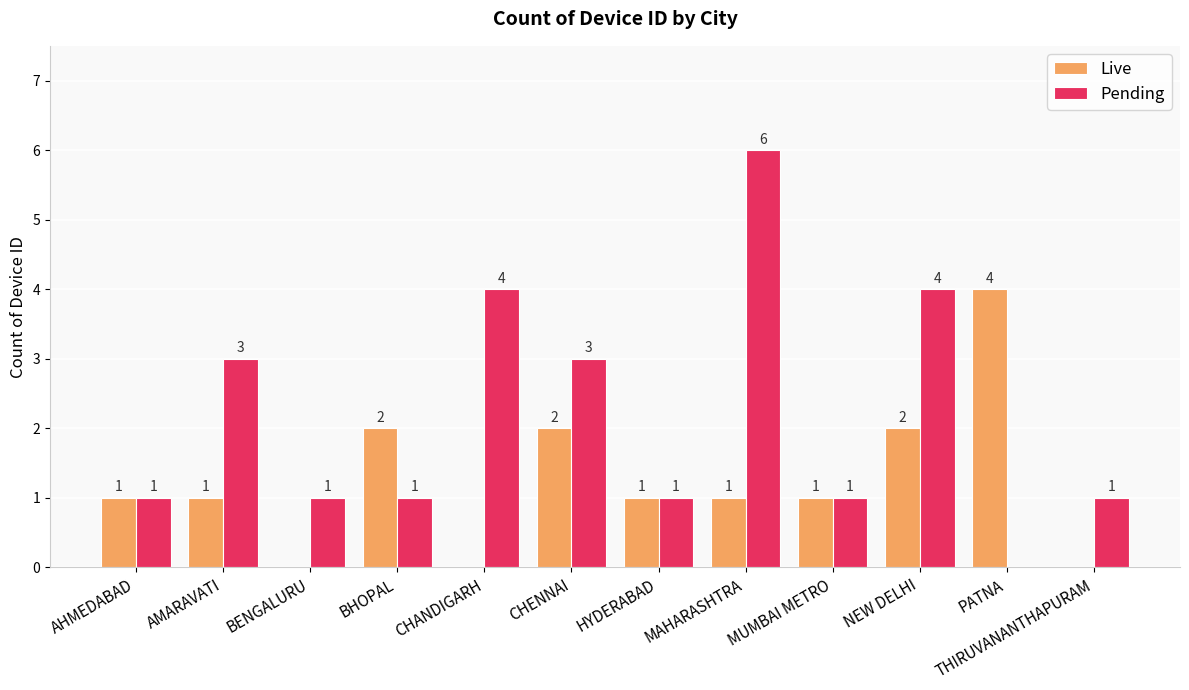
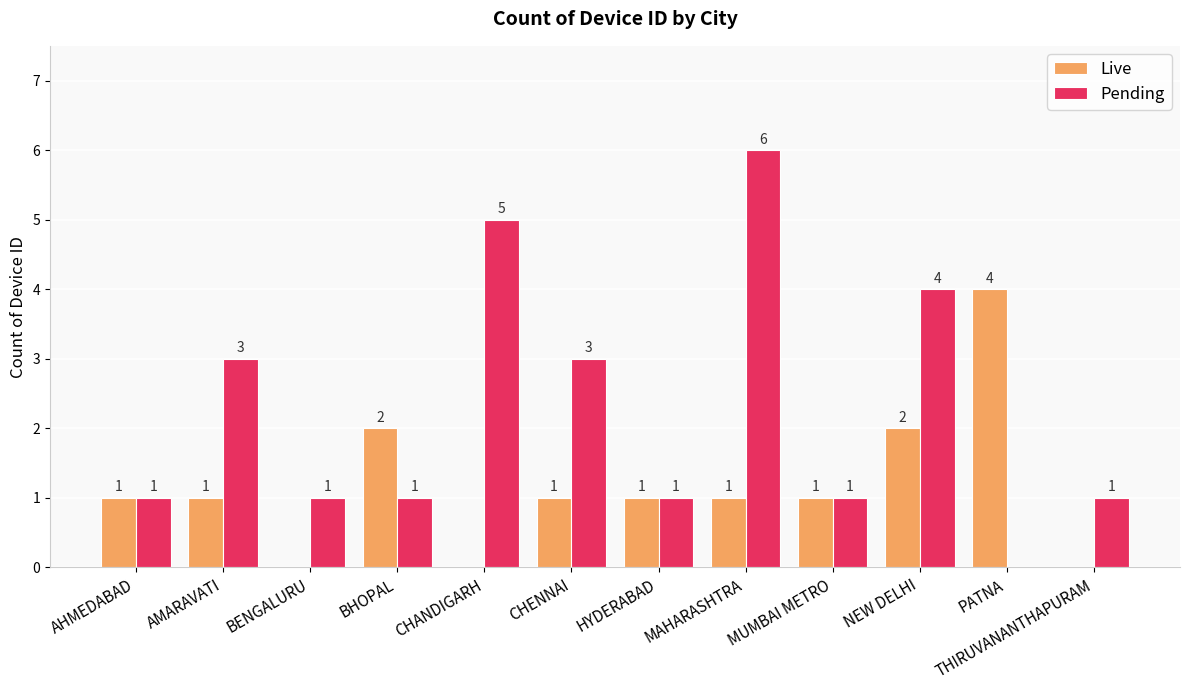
Pending, CHANDIGARH: 4 -> 5
Live, CHENNAI: 2 -> 1
